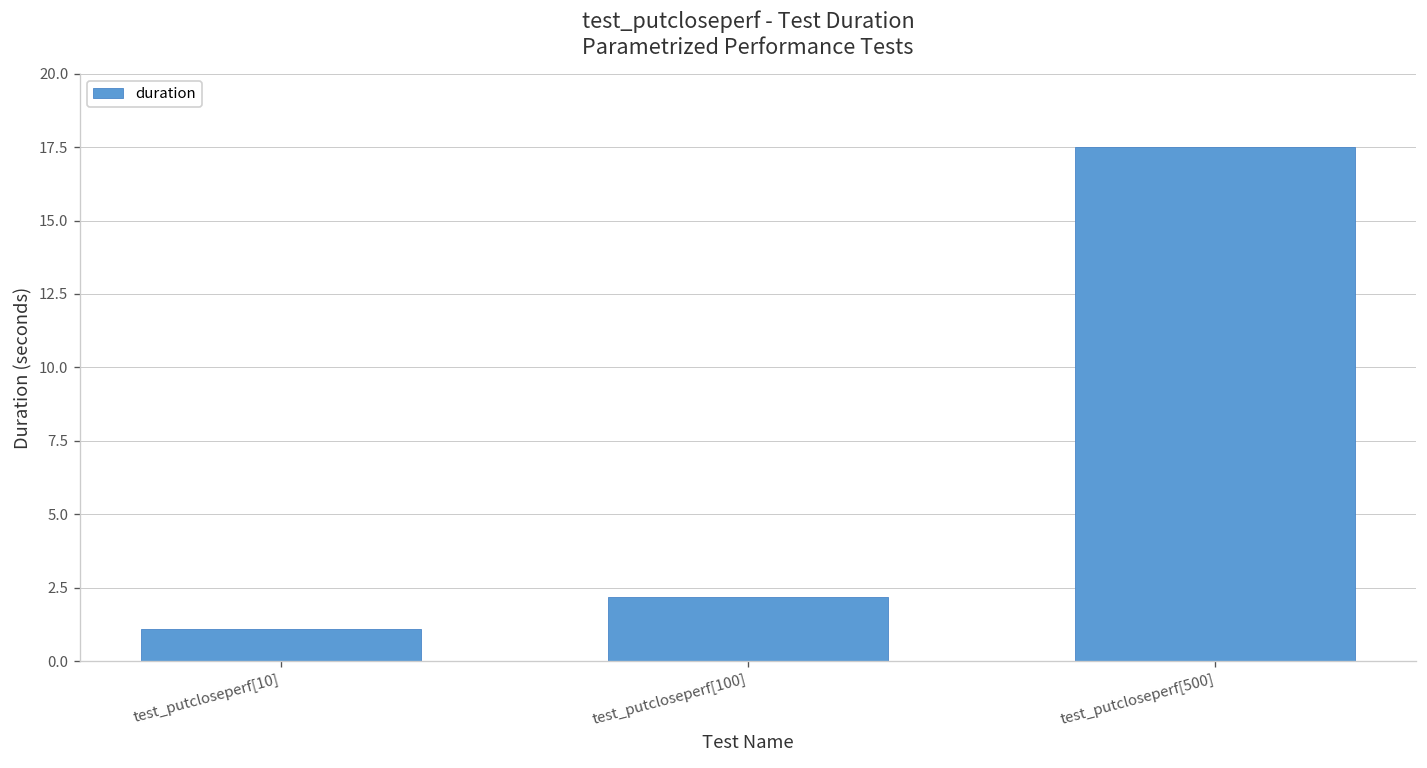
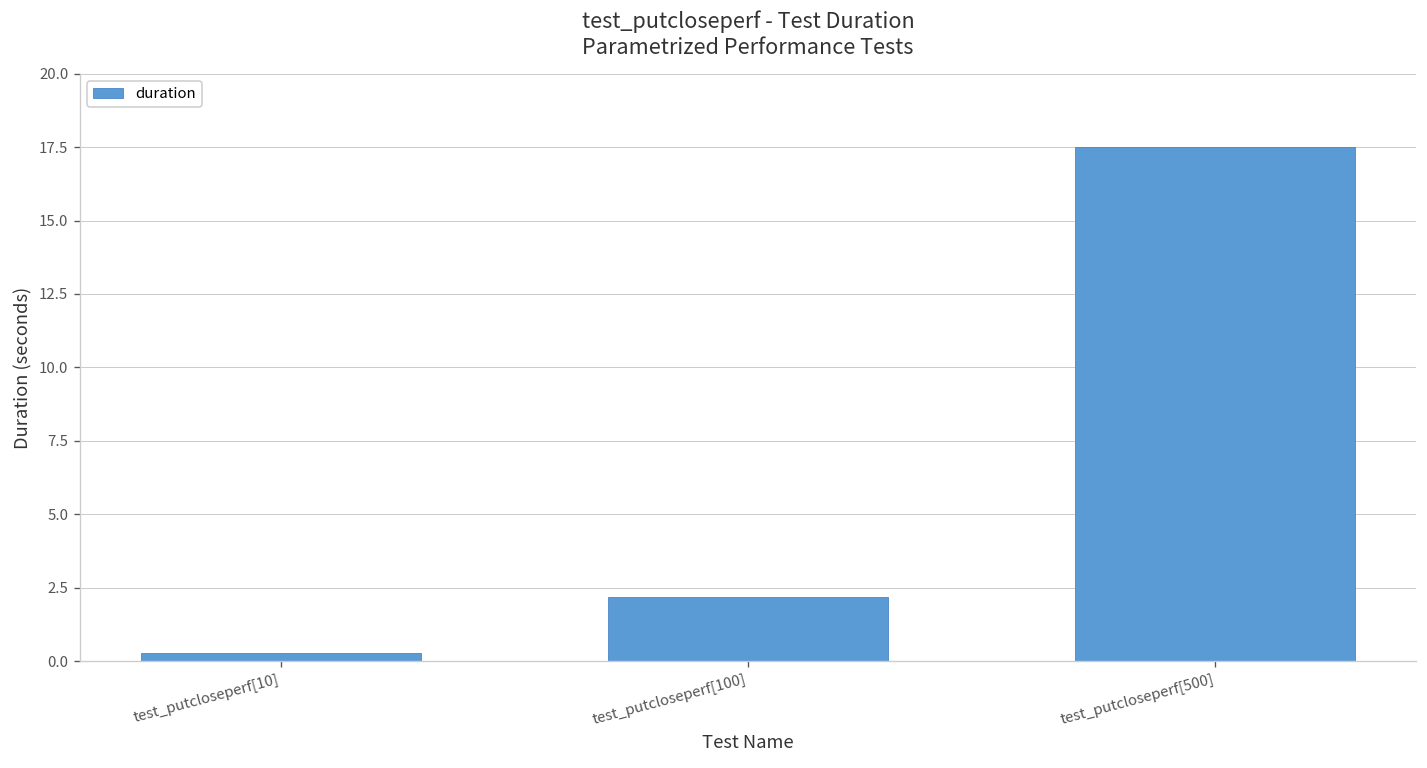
test_putcloseperf[10]: 1.1 -> 0.3
